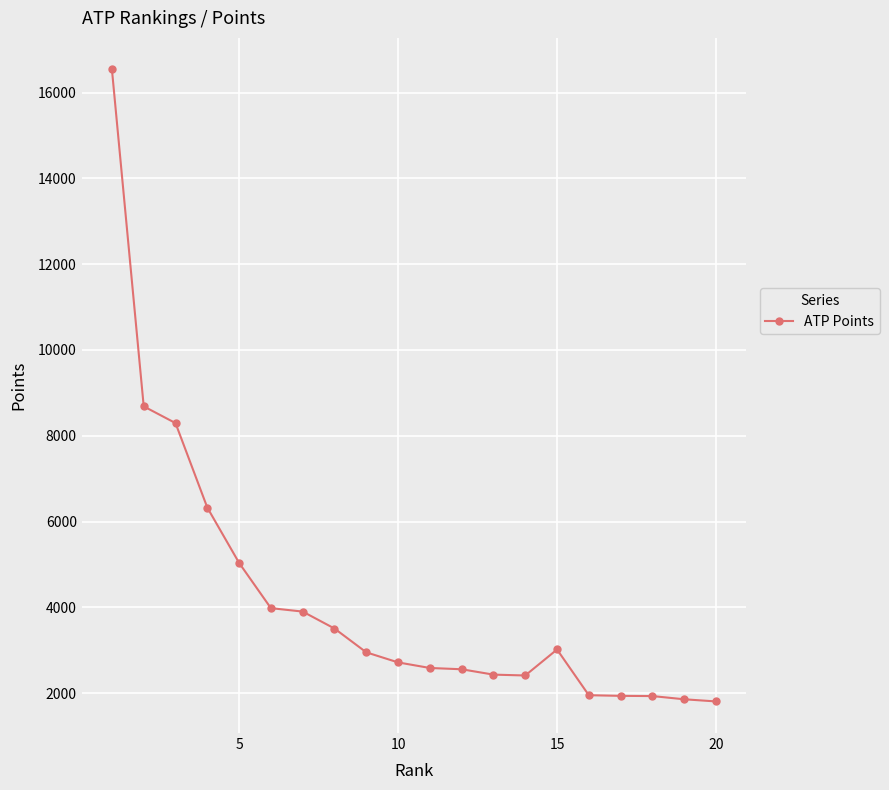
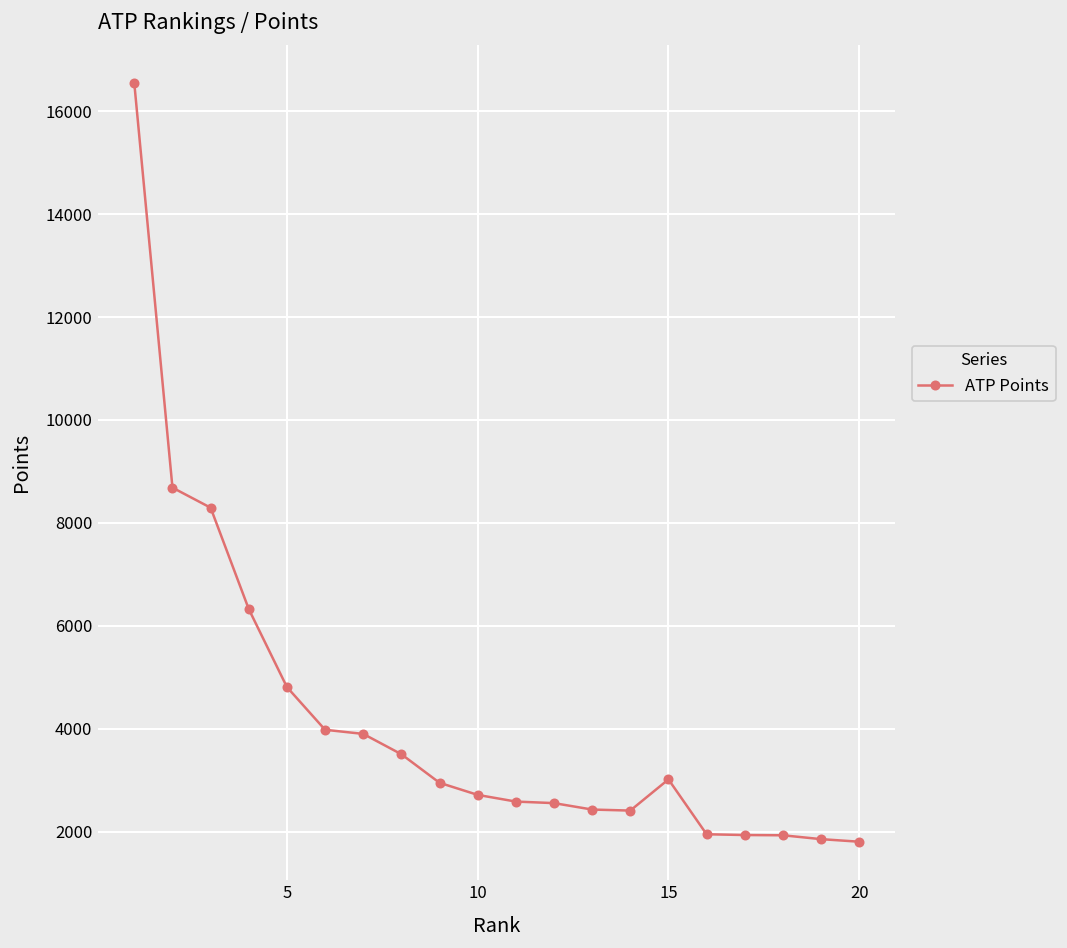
5: 5000 -> 4800
